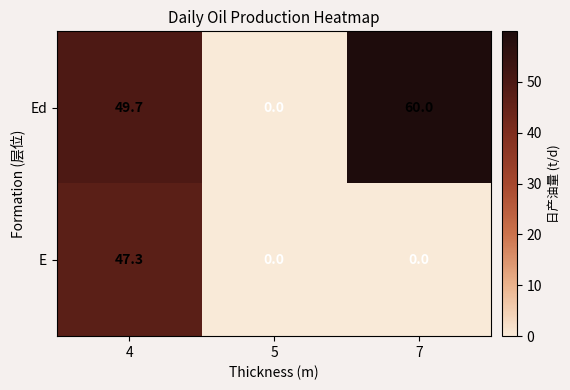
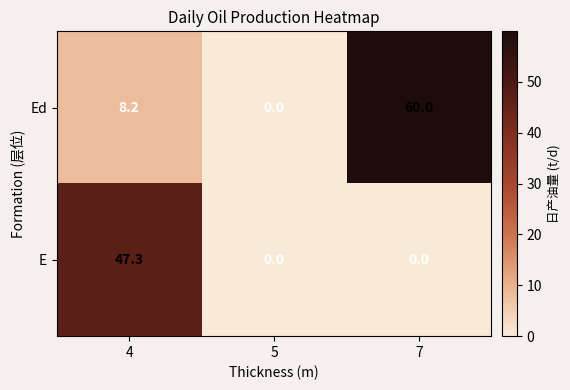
Ed, 4: 49.7 -> 8.2
